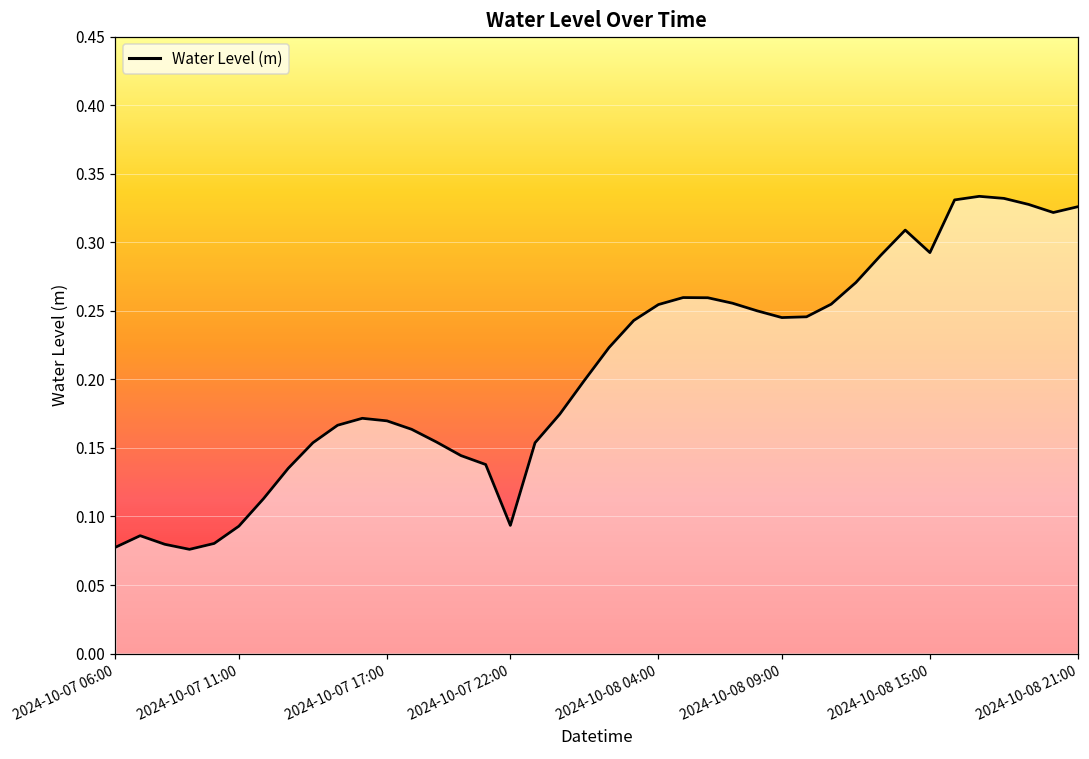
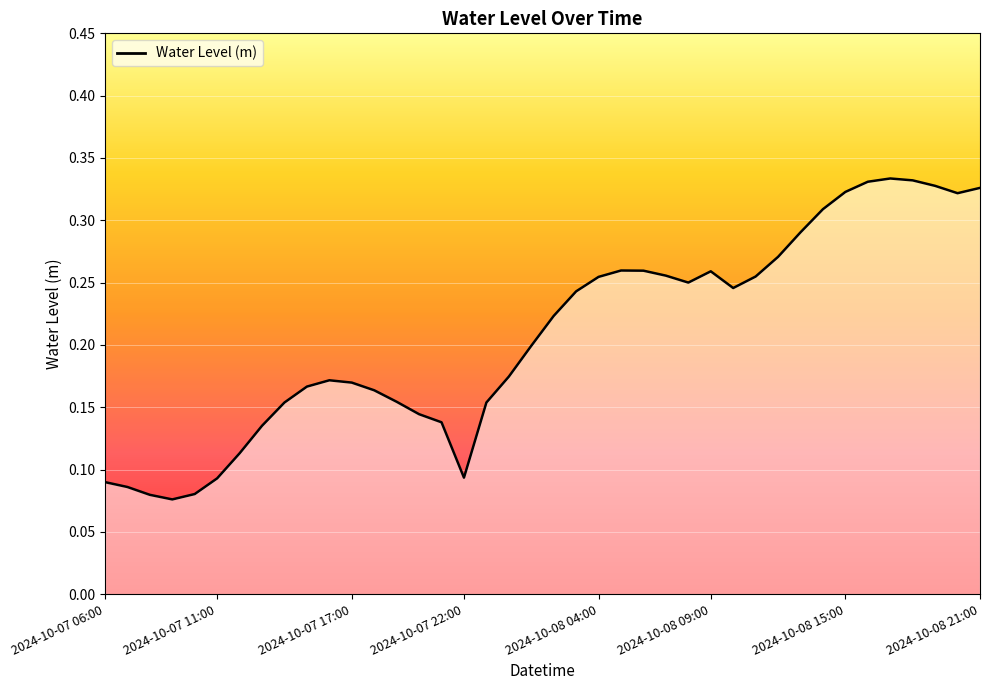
2024-10-07 06:00: 0.078 -> 0.090
2024-10-08 09:00: 0.245 -> 0.259
2024-10-08 15:00: 0.292 -> 0.323
